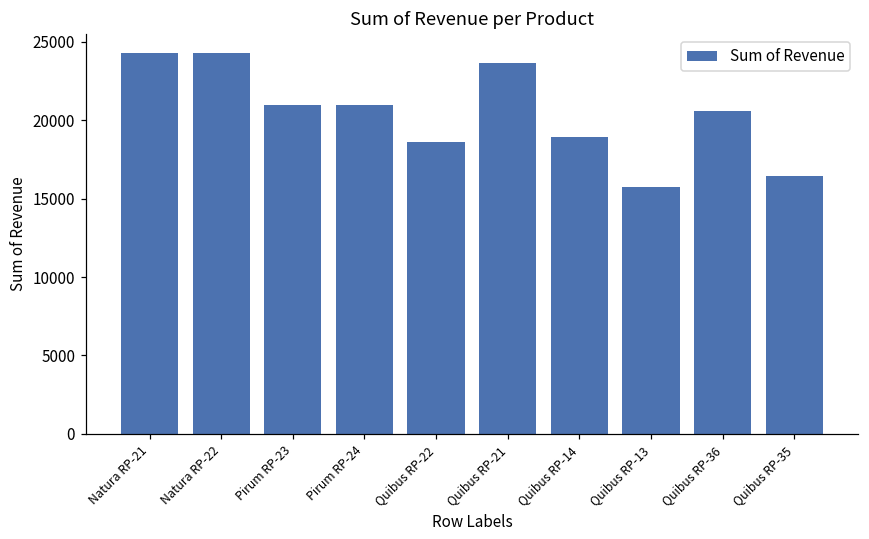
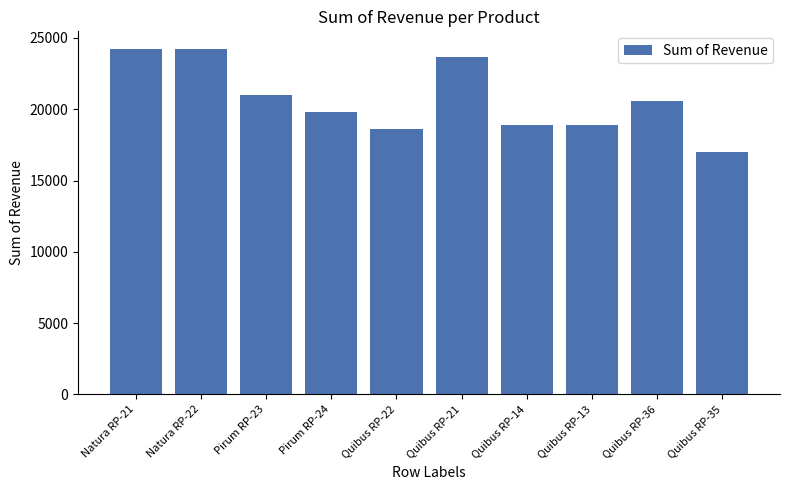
Pirum RP-24: 21000 -> 19800
Quibus RP-13: 15800 -> 18900
Quibus RP-35: 16400 -> 17000
